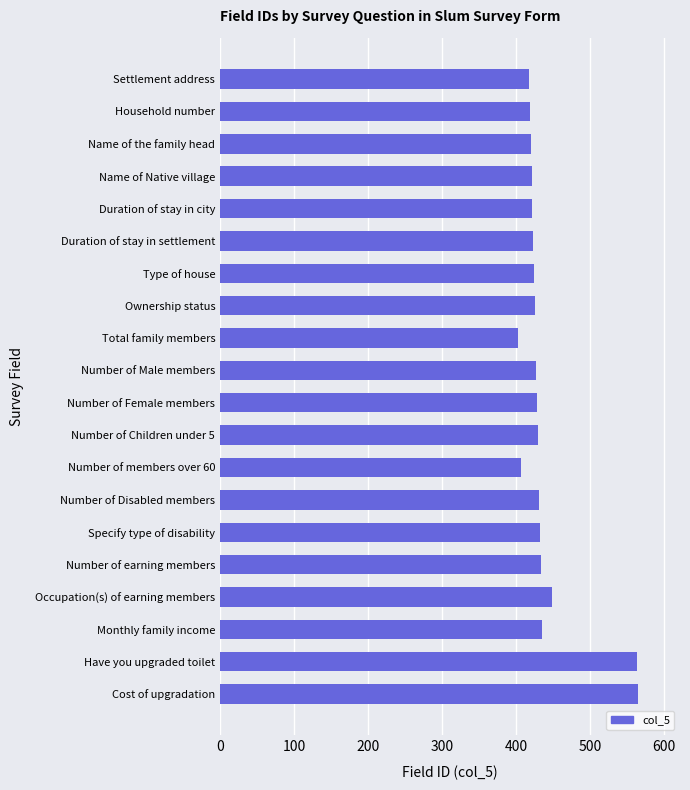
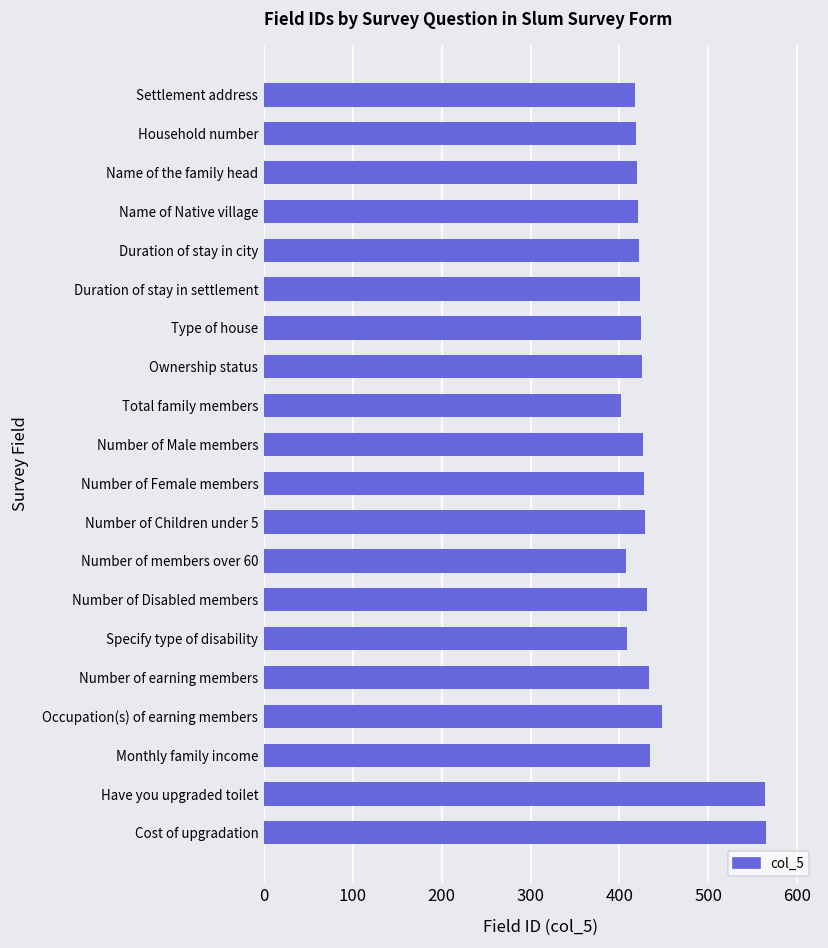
Specify type of disability: 430 -> 410
